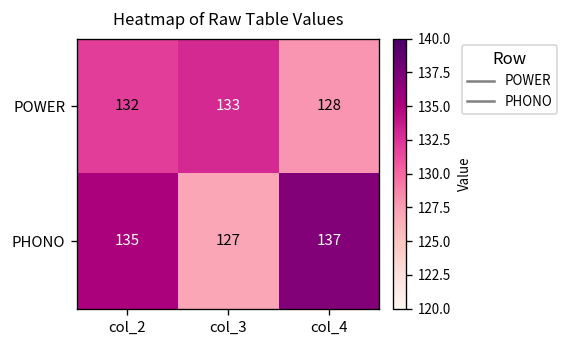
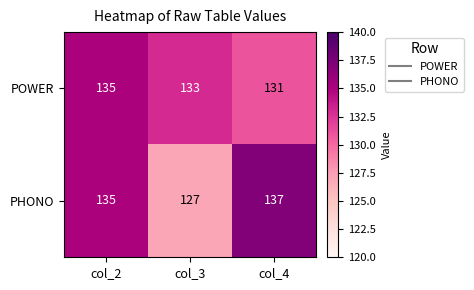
POWER, col_2: 132 -> 135
POWER, col_4: 128 -> 131
